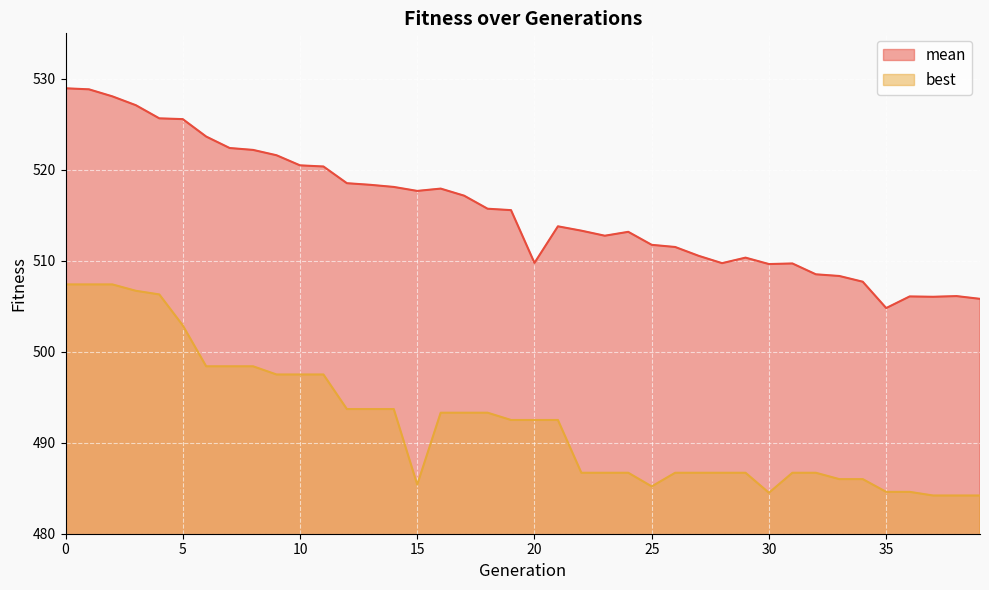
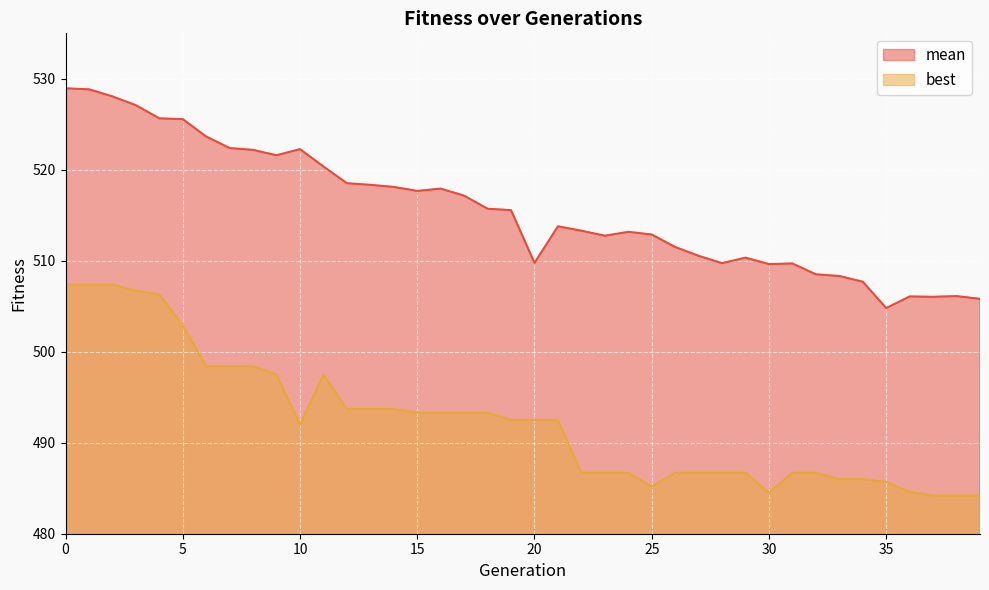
mean, 10: 520 -> 522
best, 10: 498 -> 492
best, 15: 485 -> 493
mean, 25: 512 -> 513
best, 35: 485 -> 486
